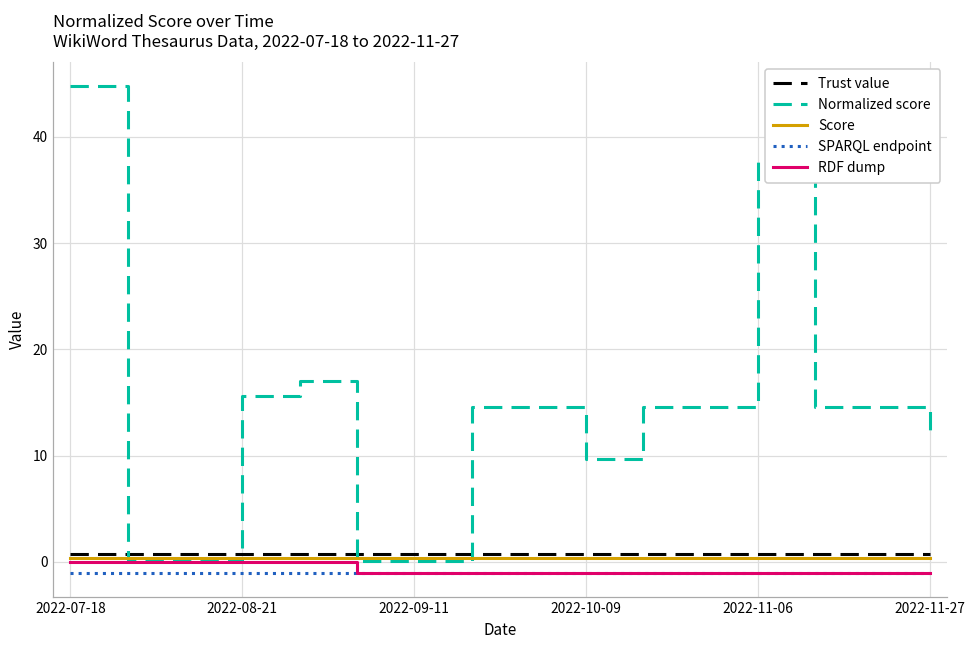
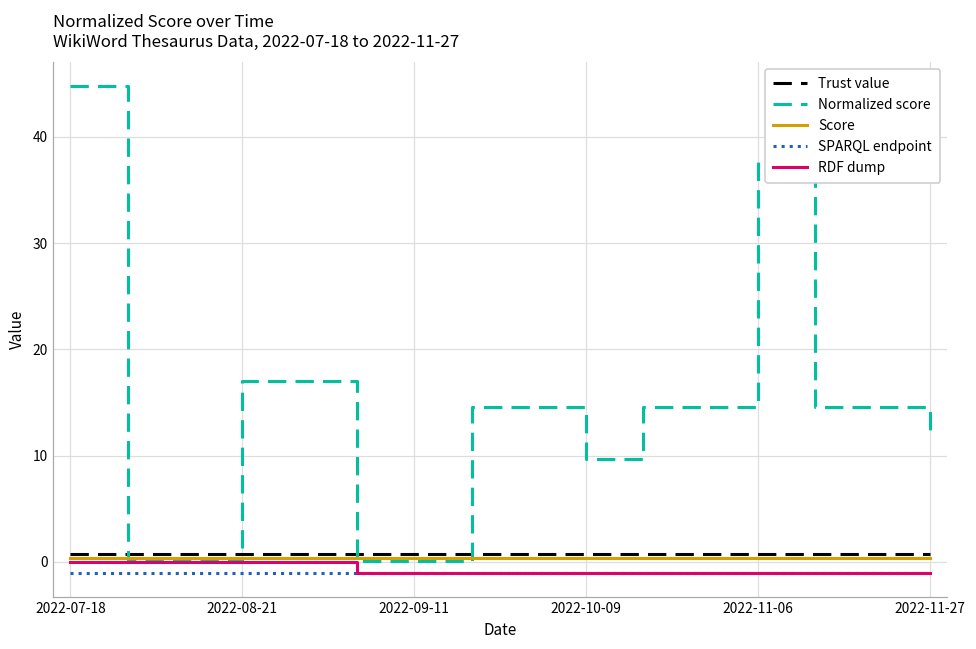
Normalized score, 2022-08-21: 16 -> 17
